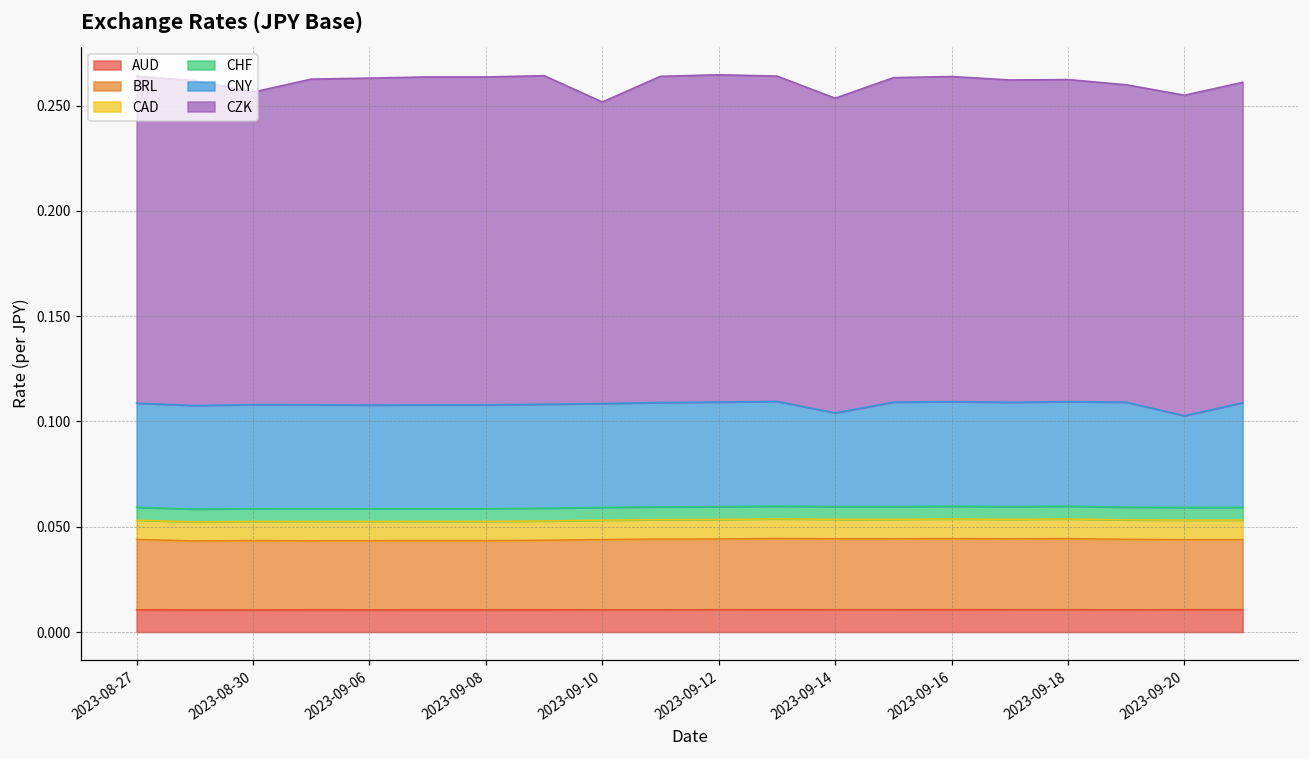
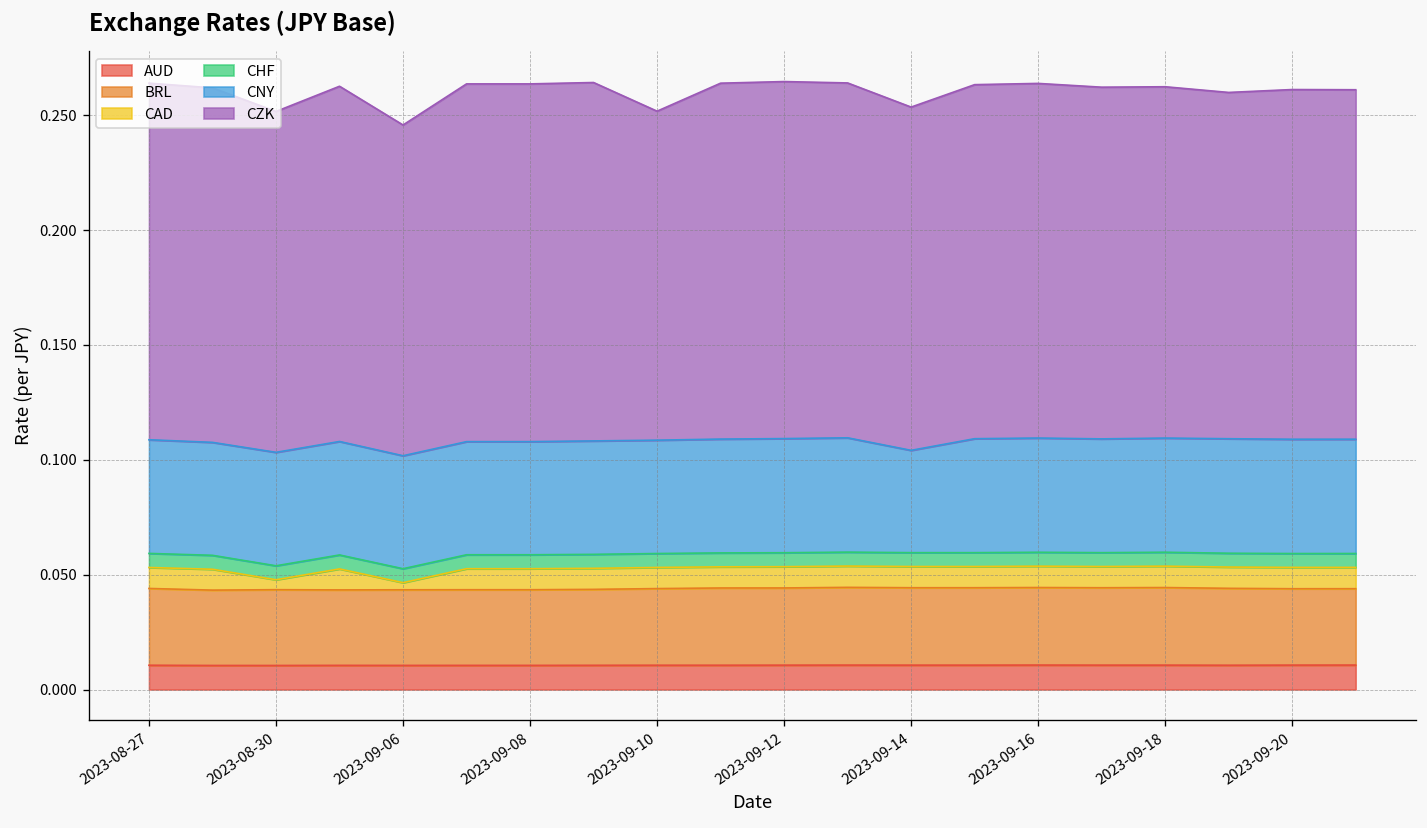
CAD, 2023-08-30: 0.009 -> 0.004
CAD, 2023-09-06: 0.009 -> 0.003
CZK, 2023-09-06: 0.155 -> 0.144
CNY, 2023-09-20: 0.044 -> 0.050
